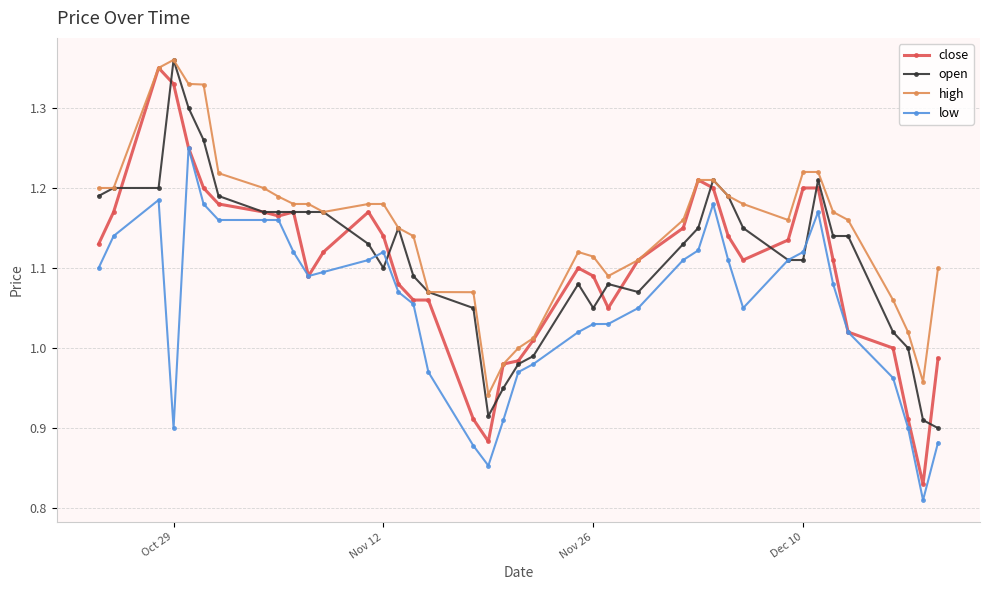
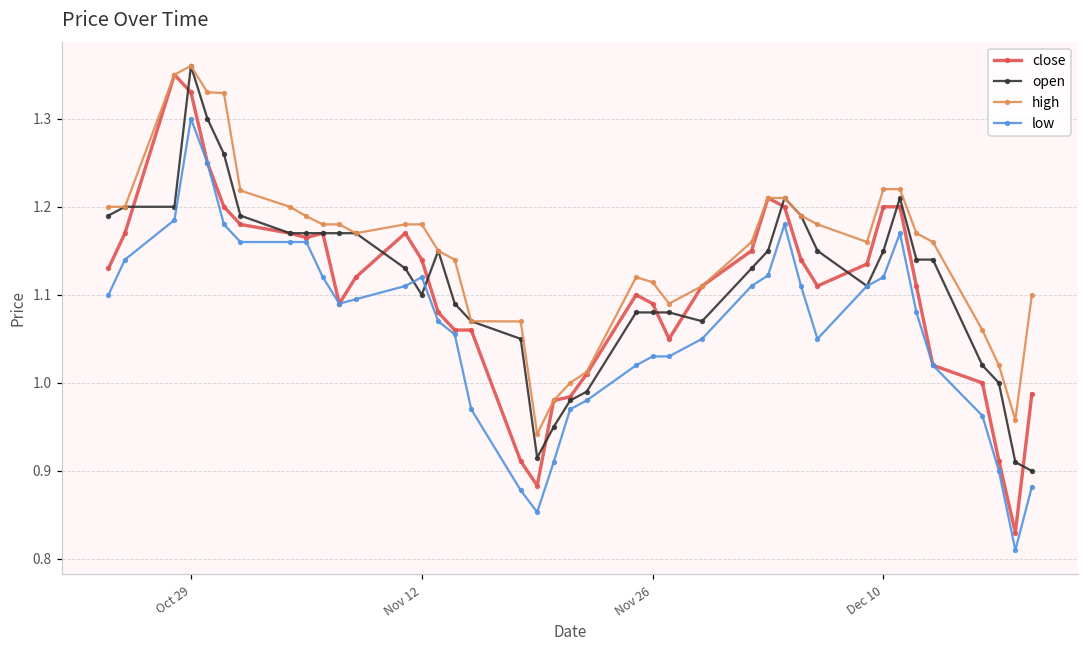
low, Oct 29: 0.9 -> 1.3
open, Nov 26: 1.05 -> 1.08
open, Dec 10: 1.11 -> 1.15
